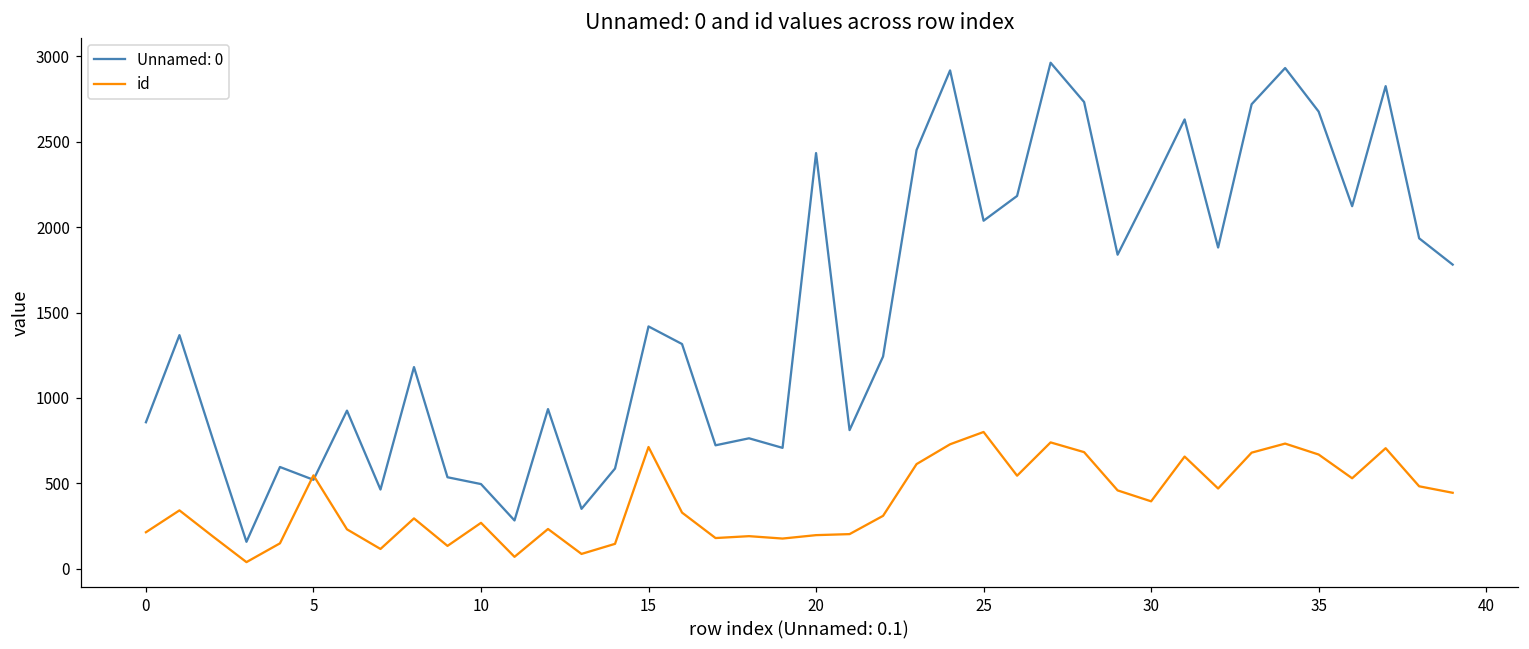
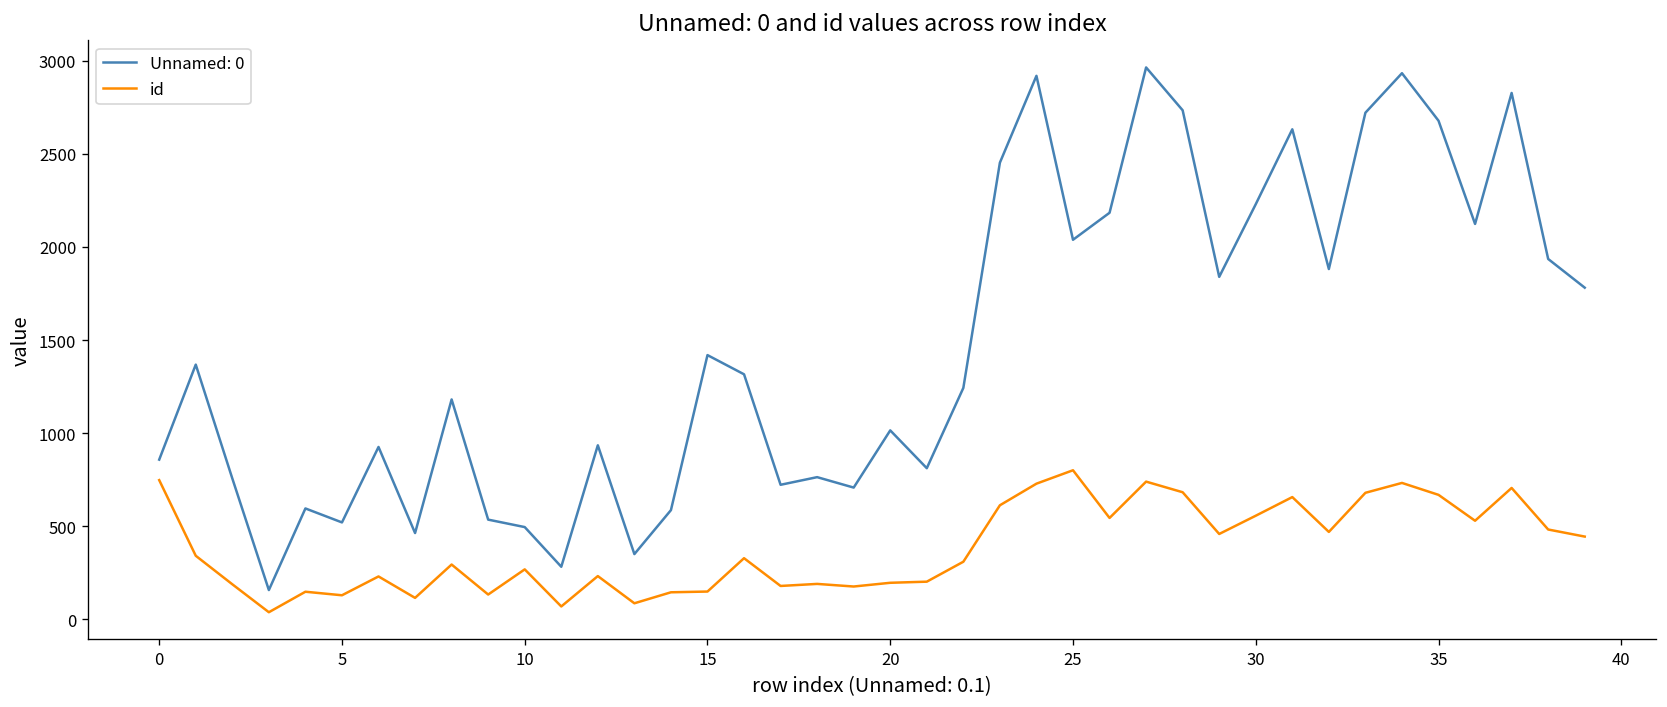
id, 0: 210 -> 750
id, 5: 550 -> 130
id, 15: 710 -> 150
Unnamed: 0, 20: 2430 -> 1020
id, 30: 400 -> 560
